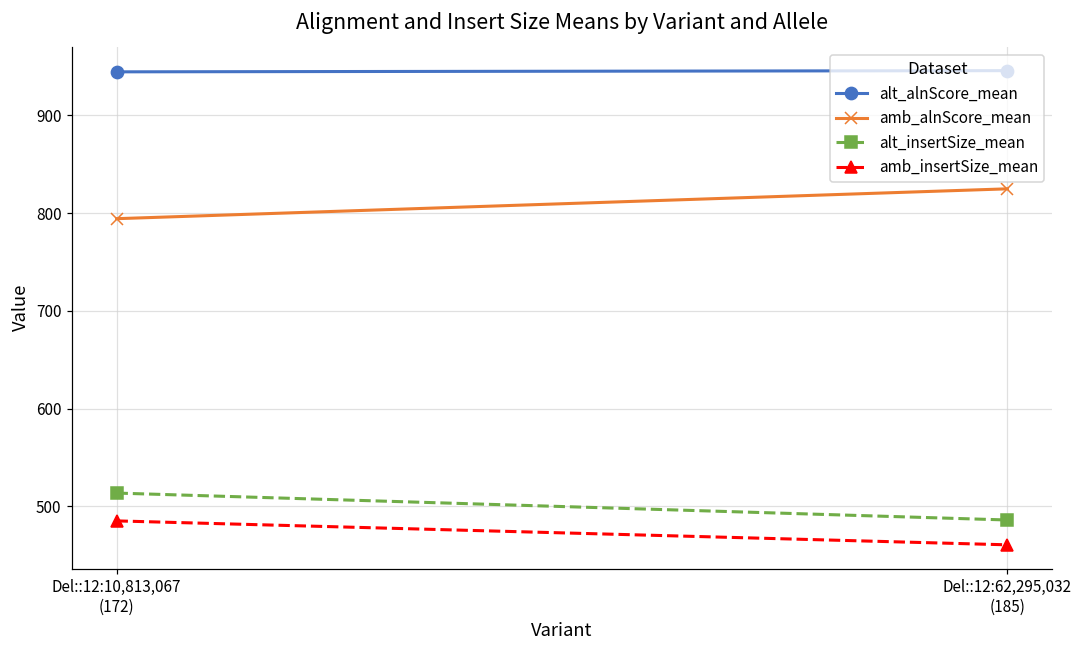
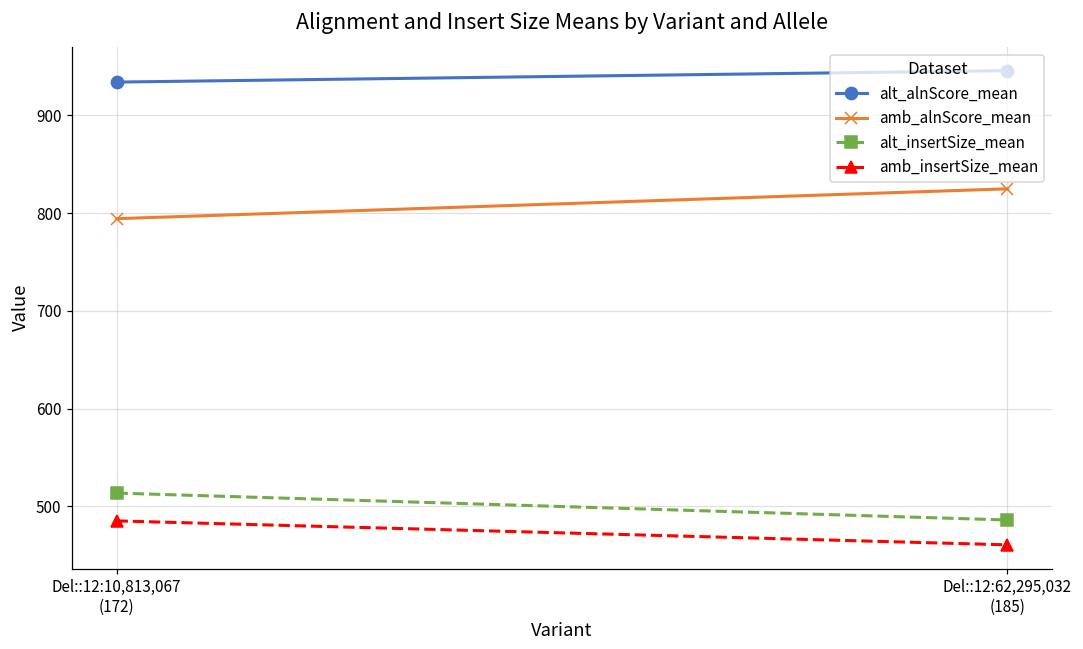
alt_alnScore_mean, Del::12:10,813,067 (172): 940 -> 930
